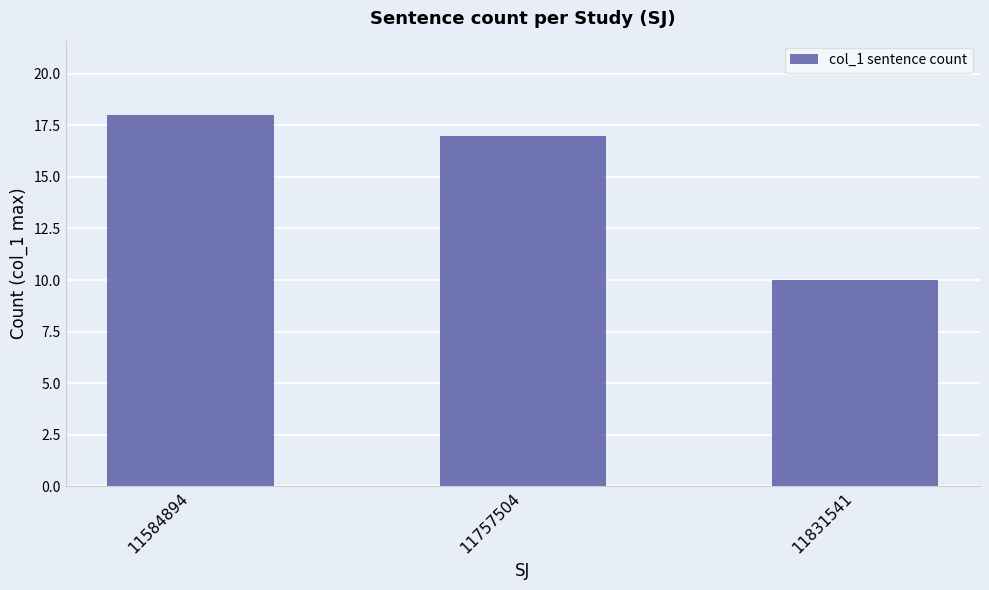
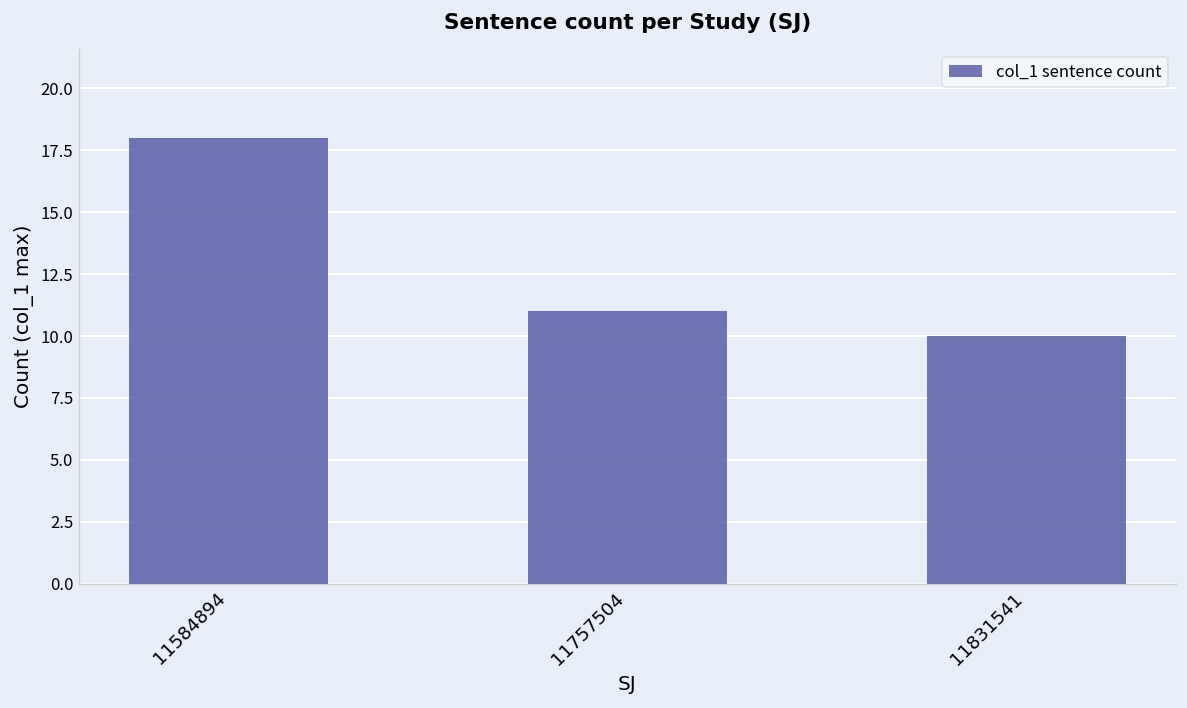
11757504: 17 -> 11
